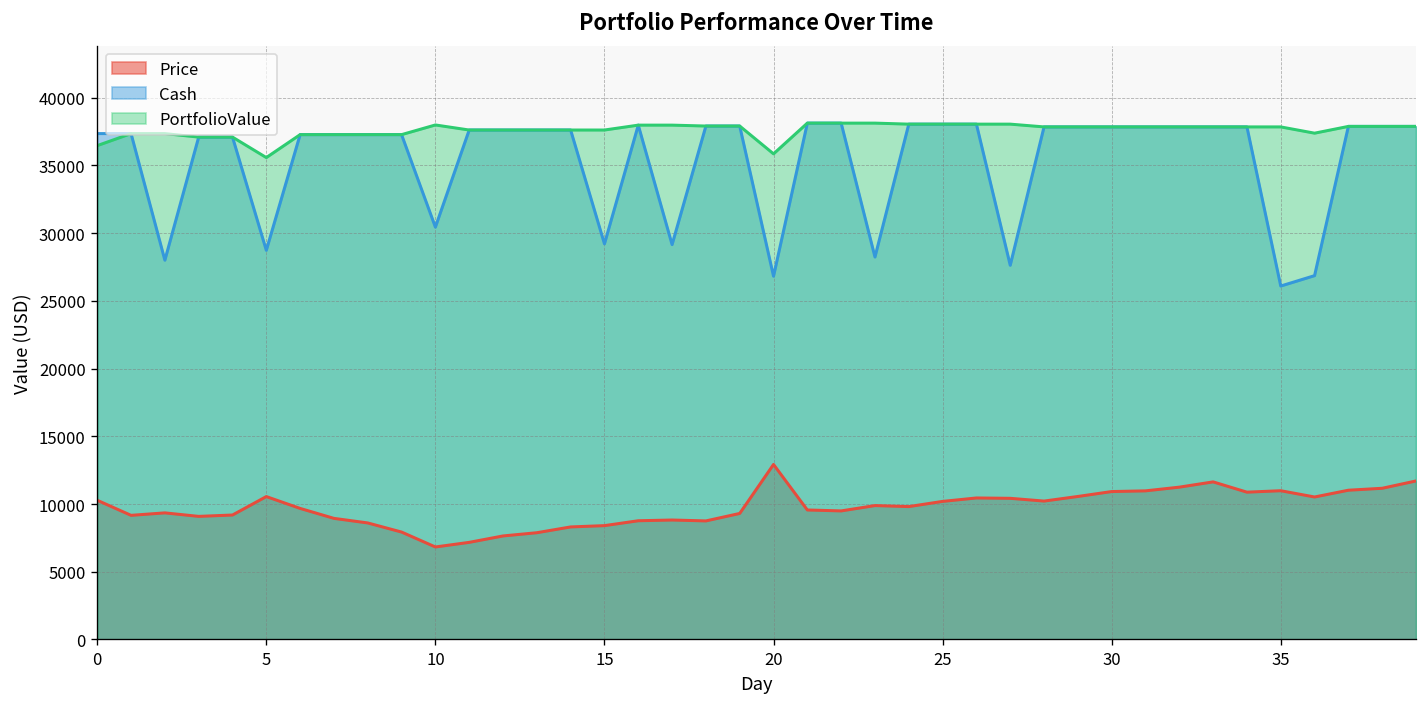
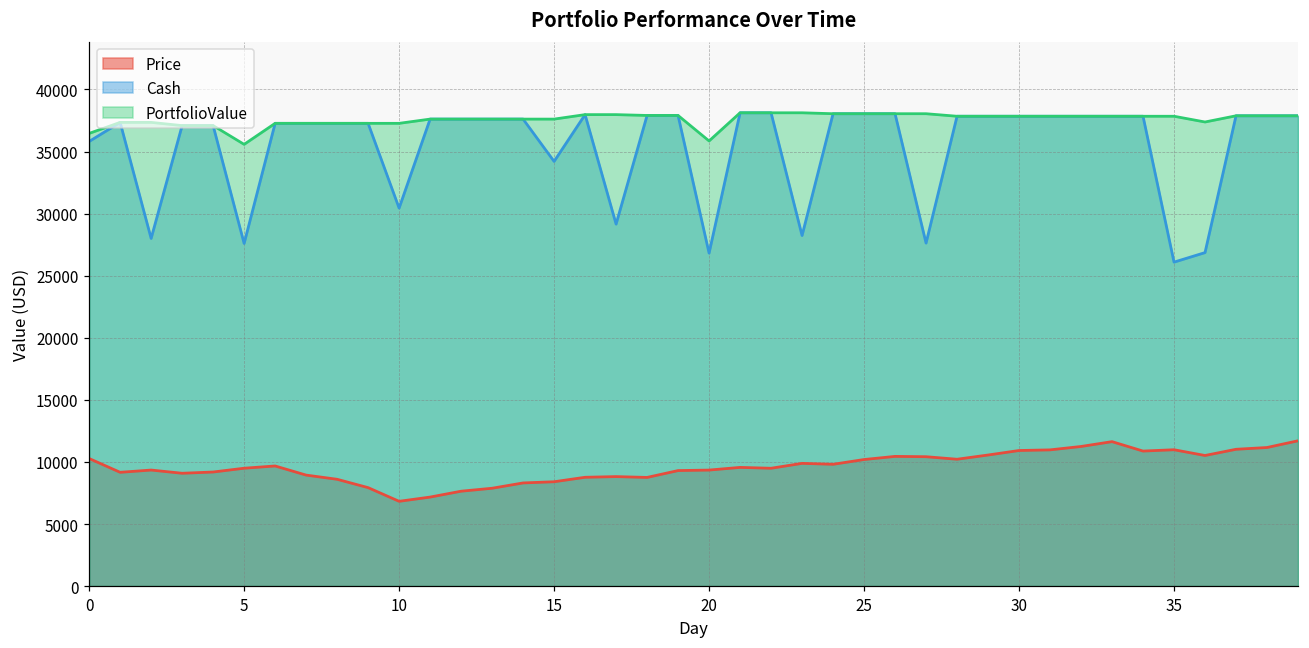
Cash, 0: 37300 -> 35800
Price, 5: 10600 -> 9500
Cash, 5: 28700 -> 27600
PortfolioValue, 10: 38000 -> 37300
Cash, 15: 29200 -> 34200
Price, 20: 12900 -> 9300
